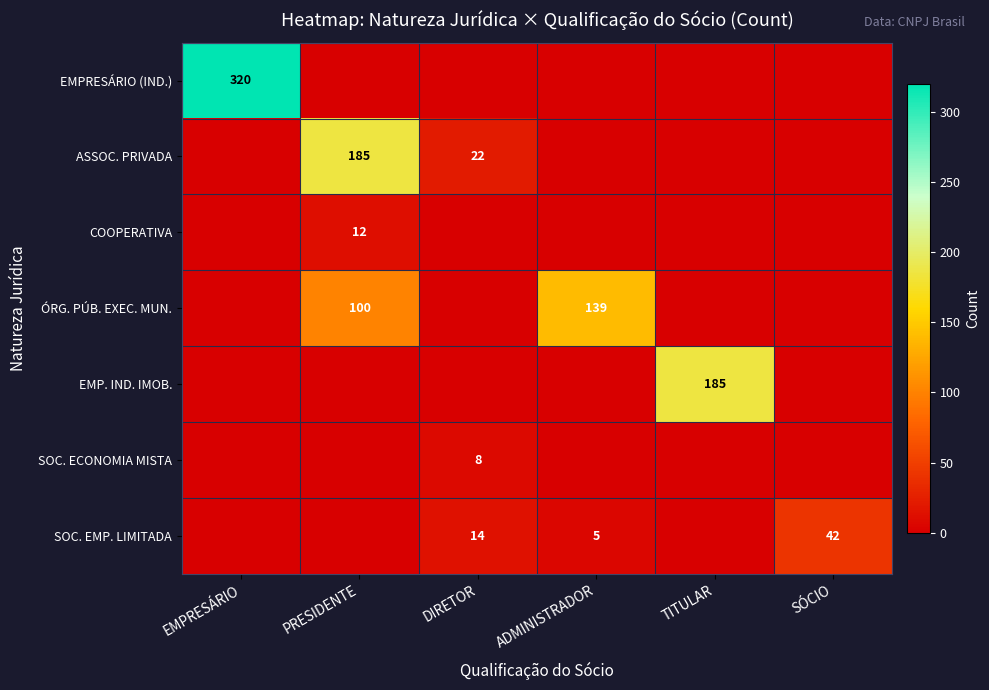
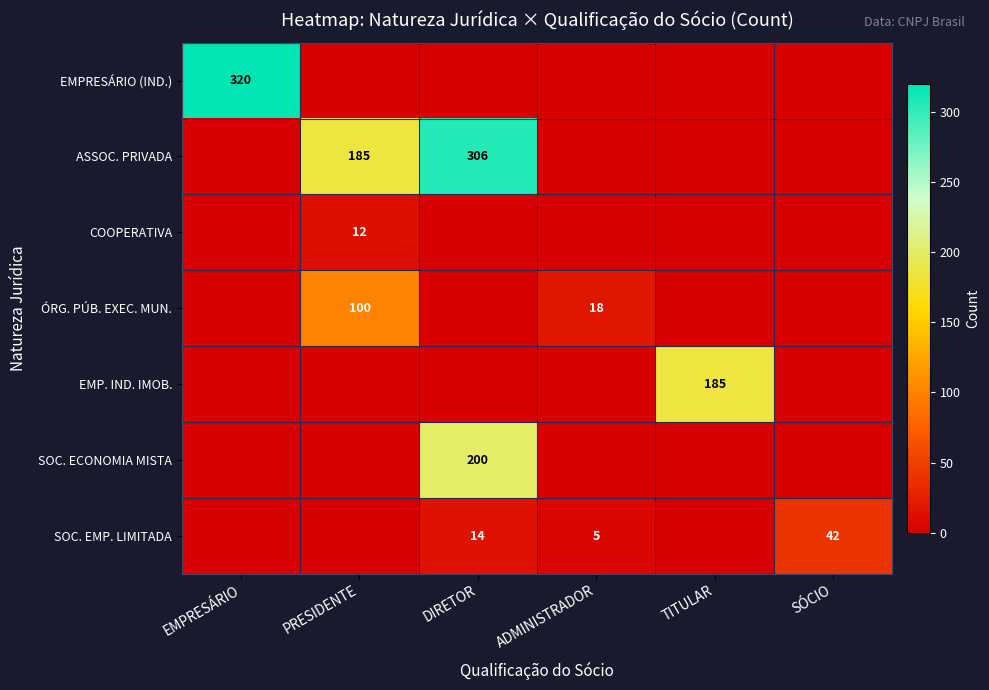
ASSOC. PRIVADA, DIRETOR: 22 -> 306
ÓRG. PÚB. EXEC. MUN., ADMINISTRADOR: 139 -> 18
SOC. ECONOMIA MISTA, DIRETOR: 8 -> 200
